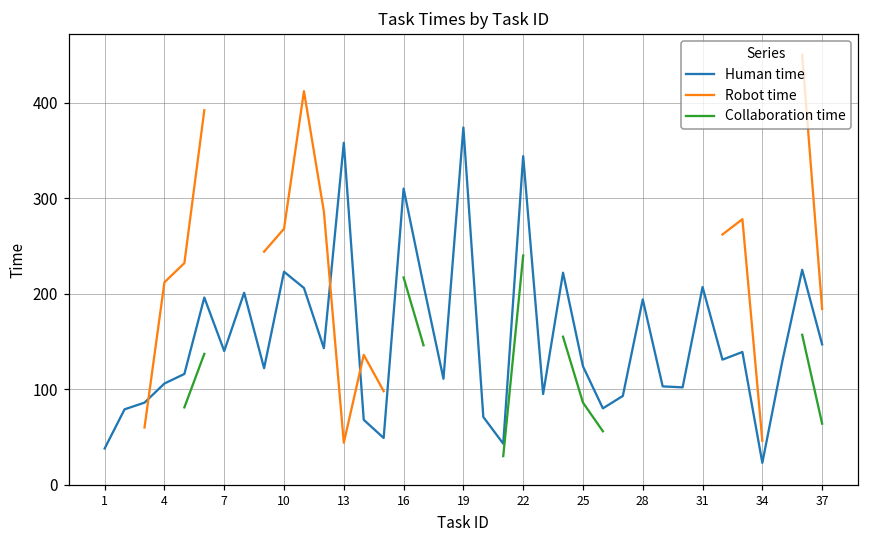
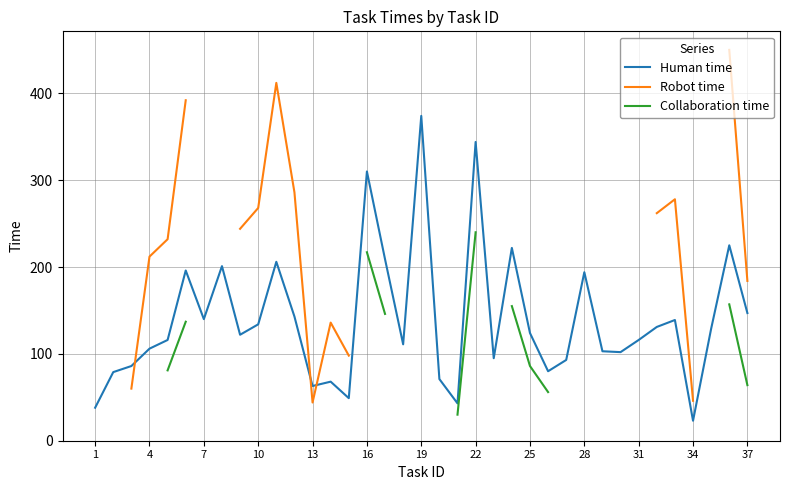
Human time, 10: 220 -> 130
Human time, 13: 360 -> 60
Human time, 31: 210 -> 120
